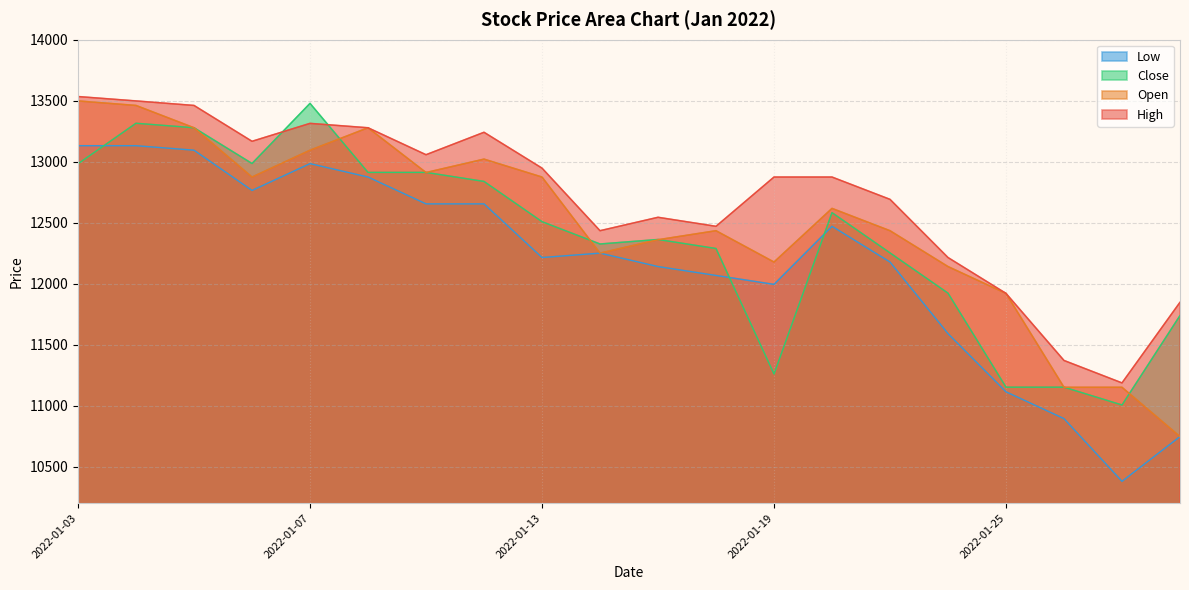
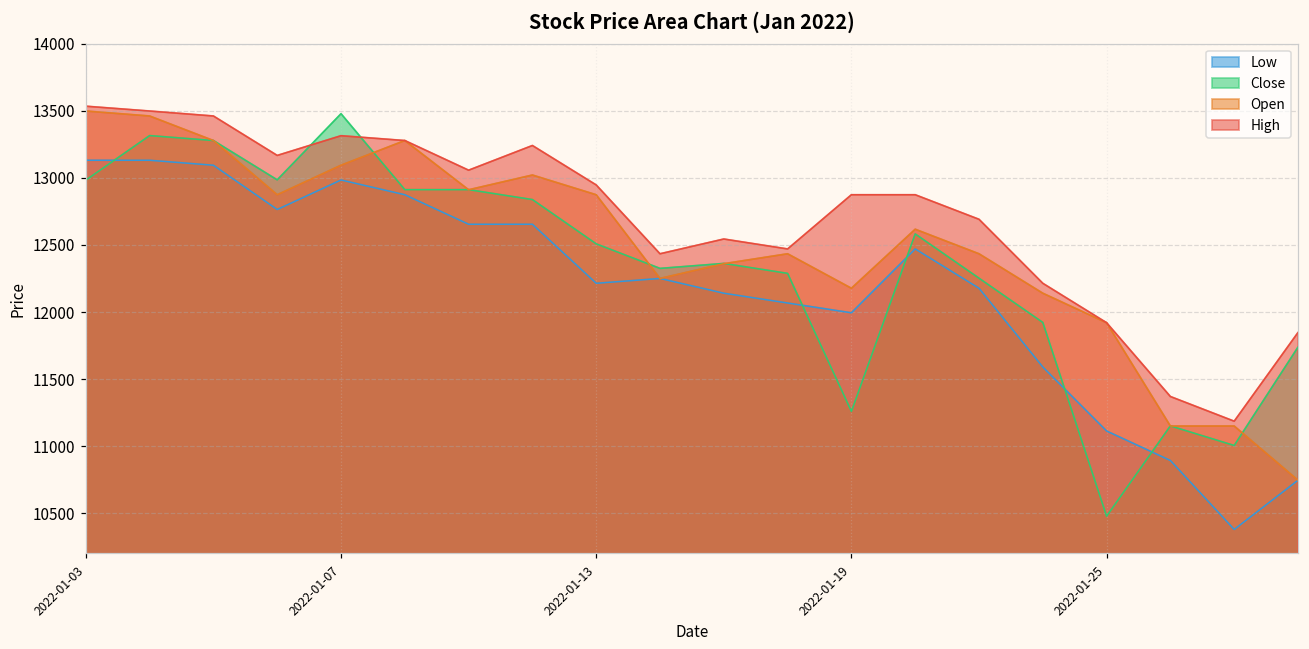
Close, 2022-01-25: 11150 -> 10480
